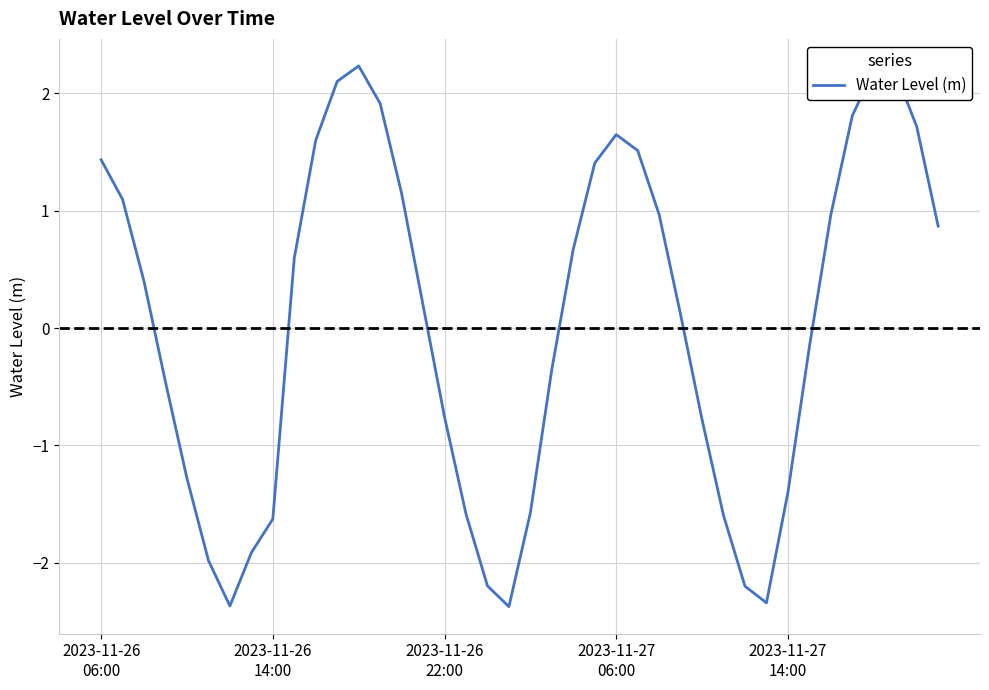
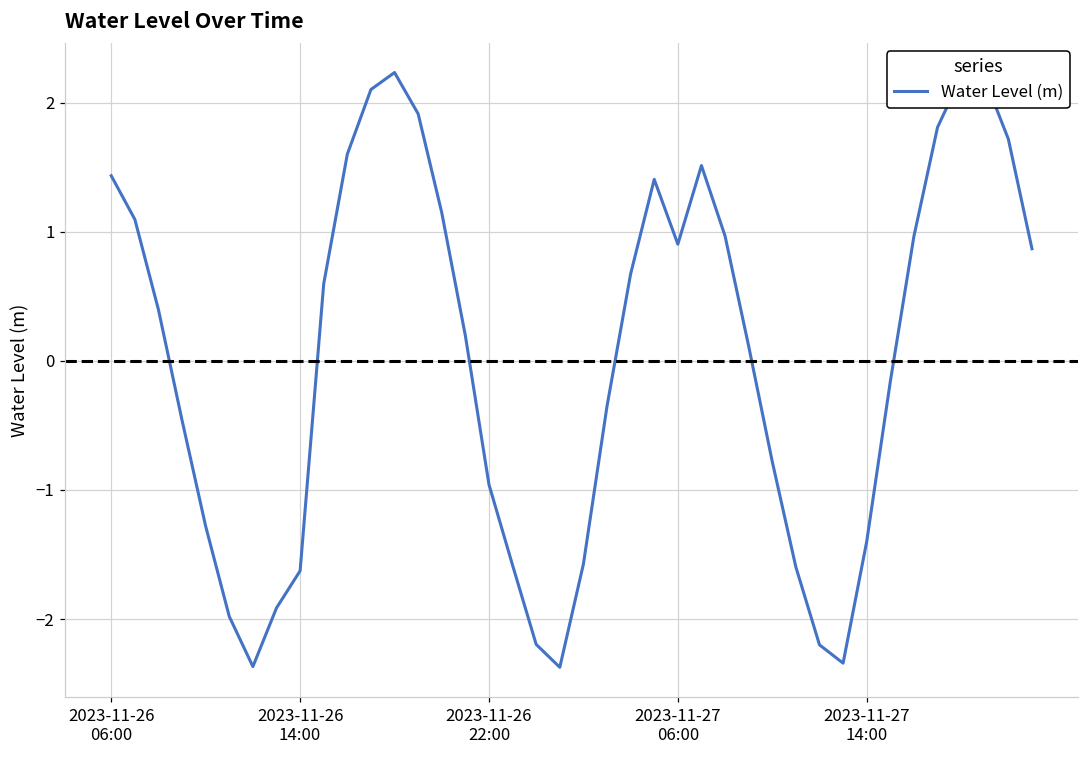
2023-11-26 22:00: -0.76 -> -0.96
2023-11-27 06:00: 1.65 -> 0.90
